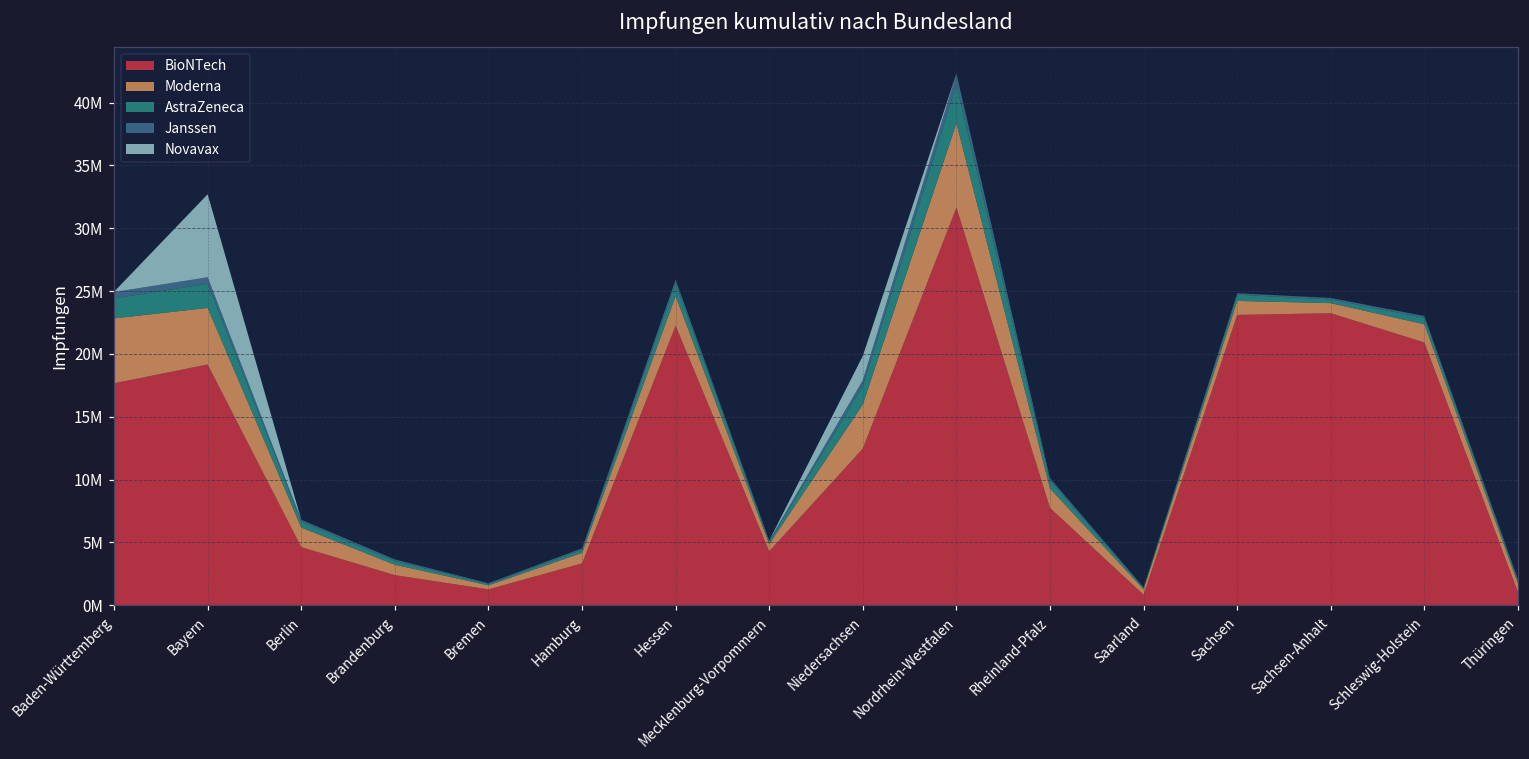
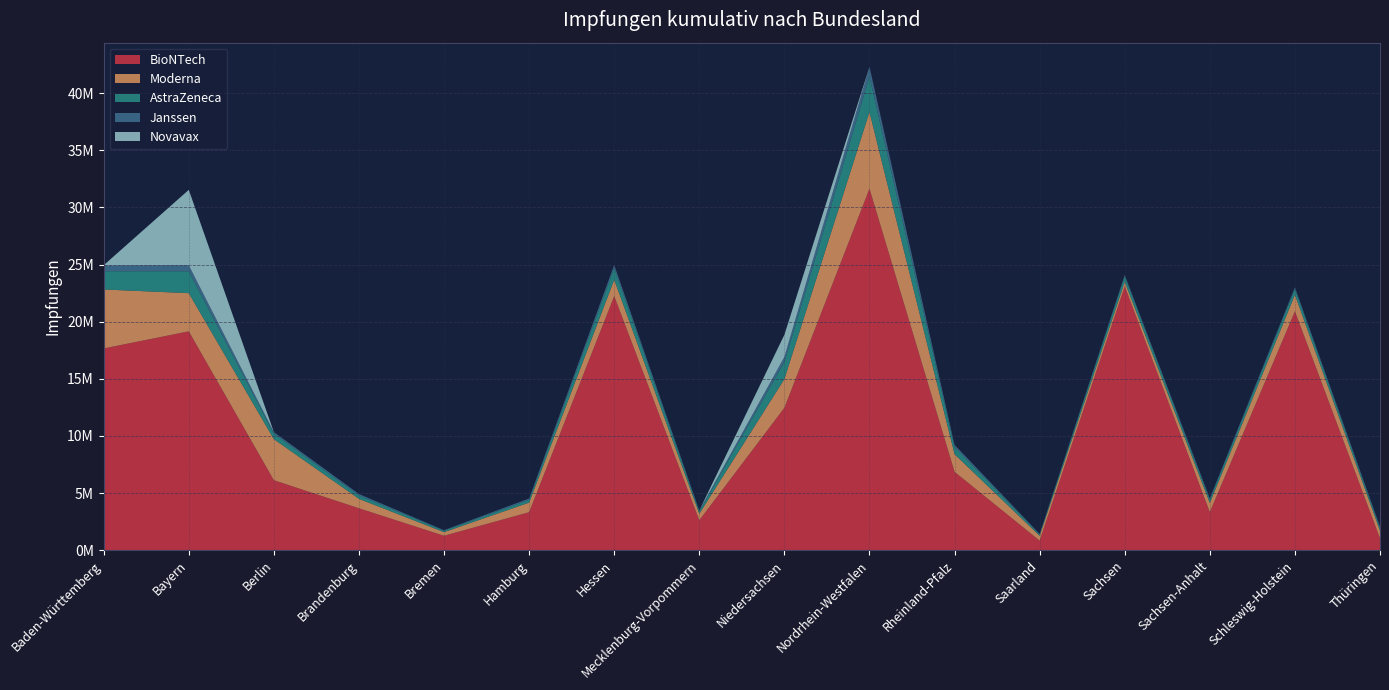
Moderna, Bayern: 4500000 -> 3300000
BioNTech, Berlin: 4600000 -> 6100000
Moderna, Berlin: 1600000 -> 3600000
BioNTech, Brandenburg: 2400000 -> 3700000
Moderna, Hessen: 2400000 -> 1400000
BioNTech, Mecklenburg-Vorpommern: 4300000 -> 2600000
Moderna, Niedersachsen: 3500000 -> 2500000
BioNTech, Rheinland-Pfalz: 7700000 -> 6900000
Moderna, Sachsen: 1100000 -> 400000
BioNTech, Sachsen-Anhalt: 23200000 -> 3300000
